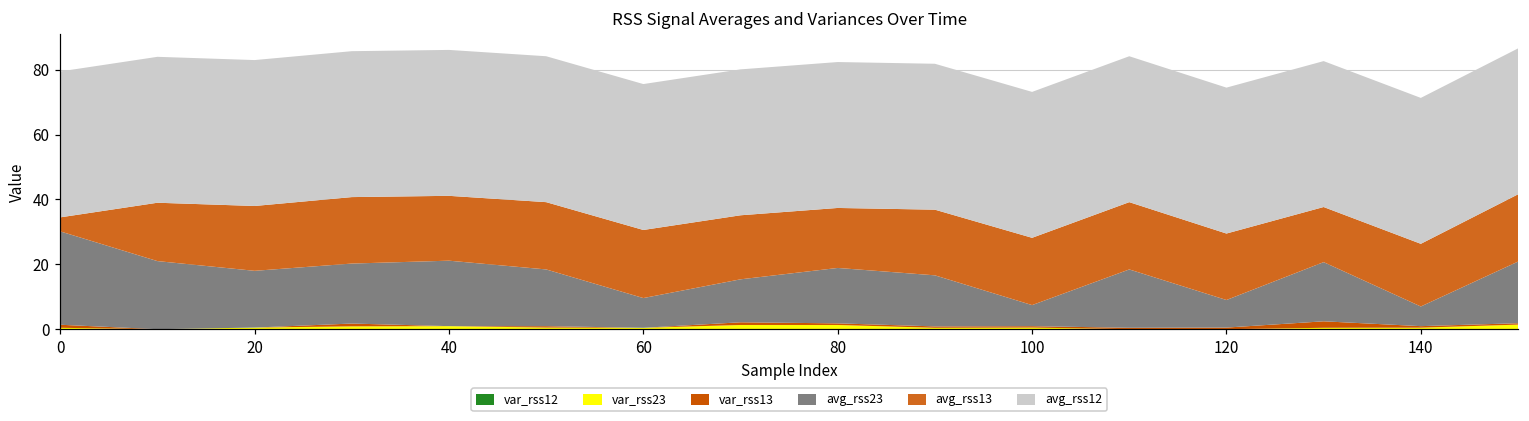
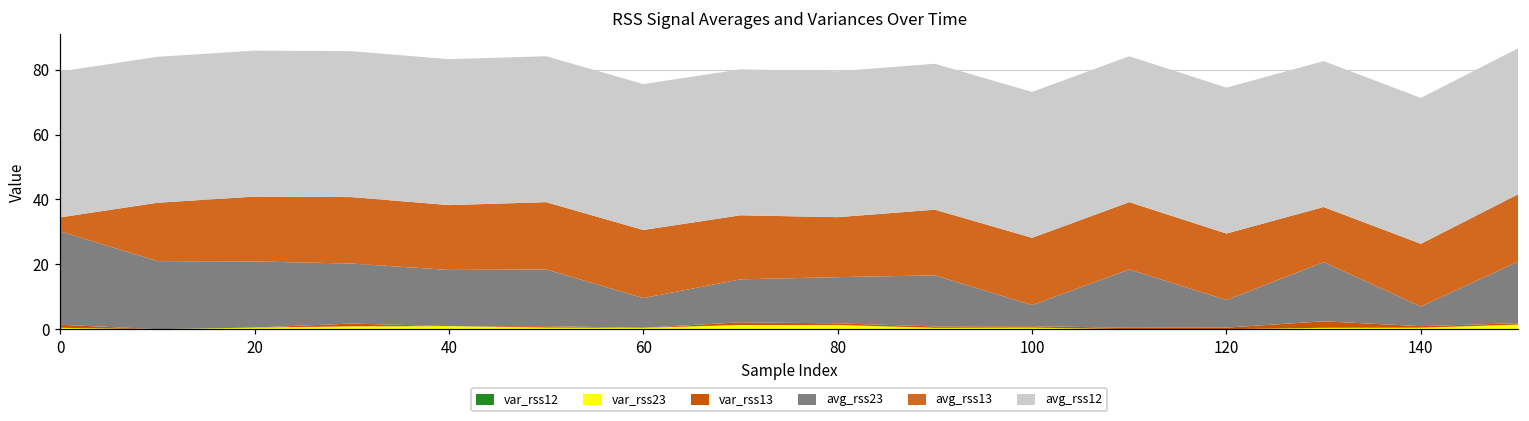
avg_rss23, 20: 18 -> 20
avg_rss23, 40: 20 -> 17
avg_rss23, 80: 17 -> 14
